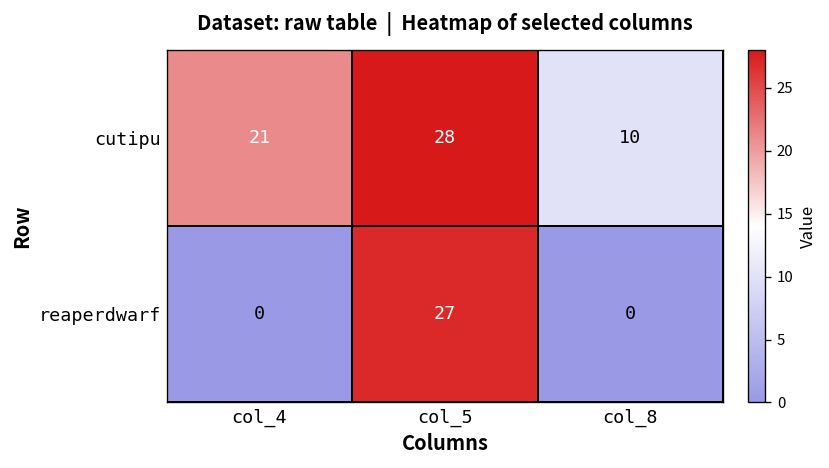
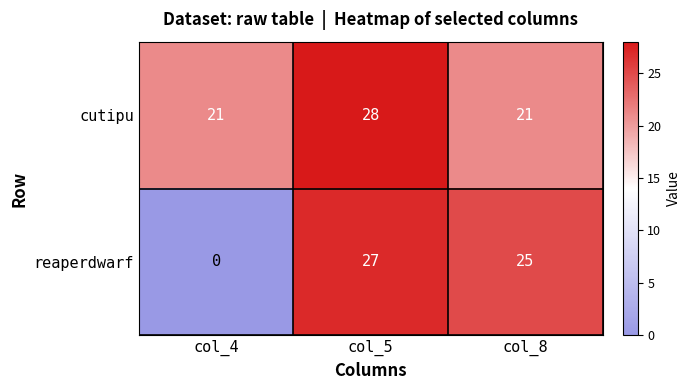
cutipu, col_8: 10 -> 21
reaperdwarf, col_8: 0 -> 25
